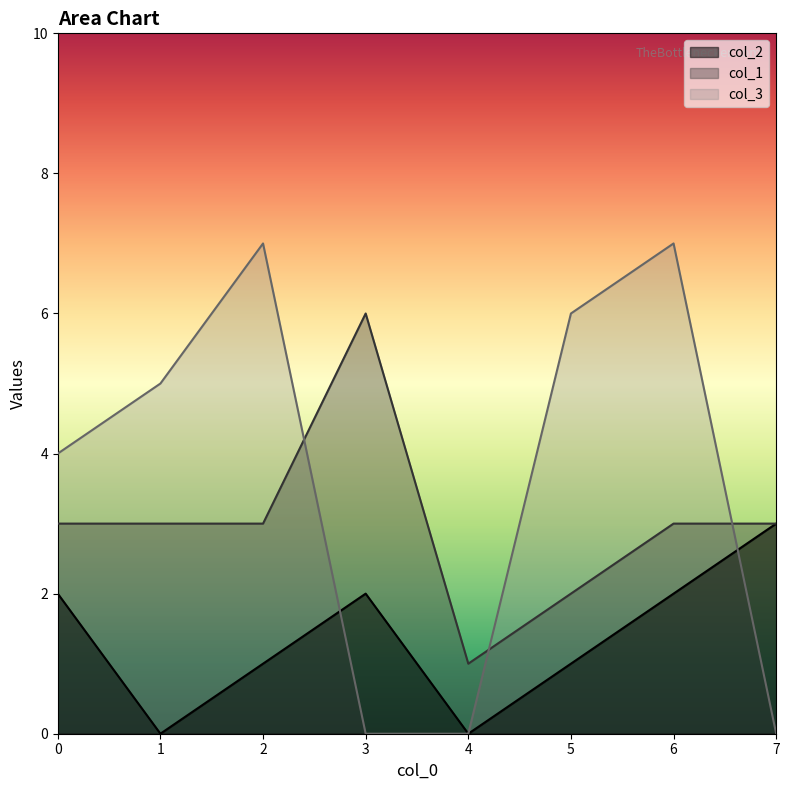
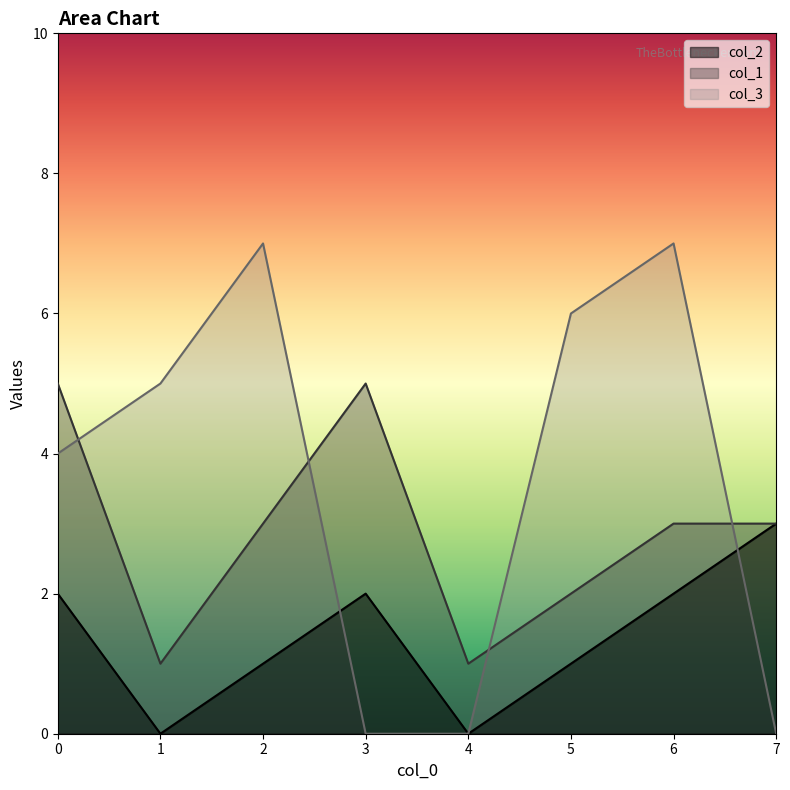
col_1, 0: 3 -> 5
col_1, 1: 3 -> 1
col_1, 3: 6 -> 5
